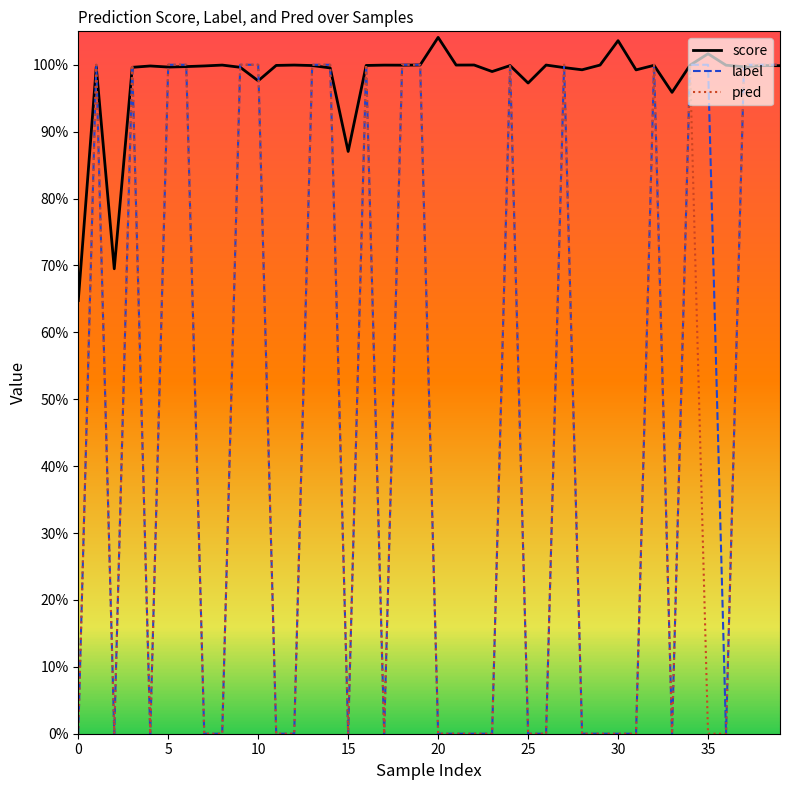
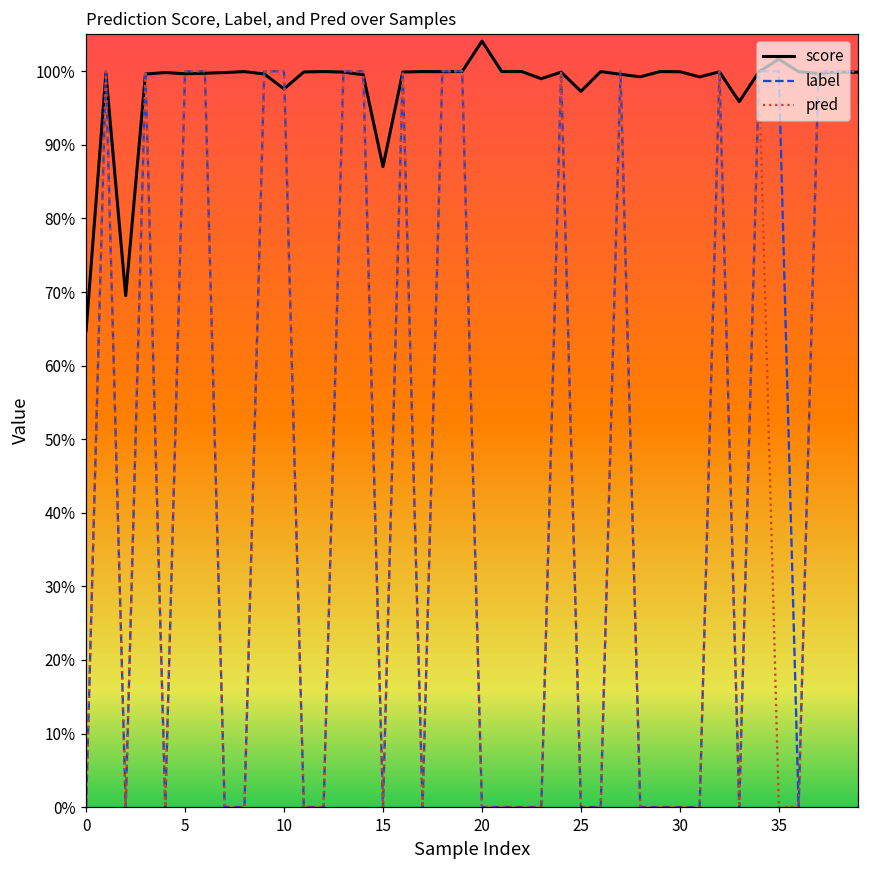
score, 30: 104% -> 100%
